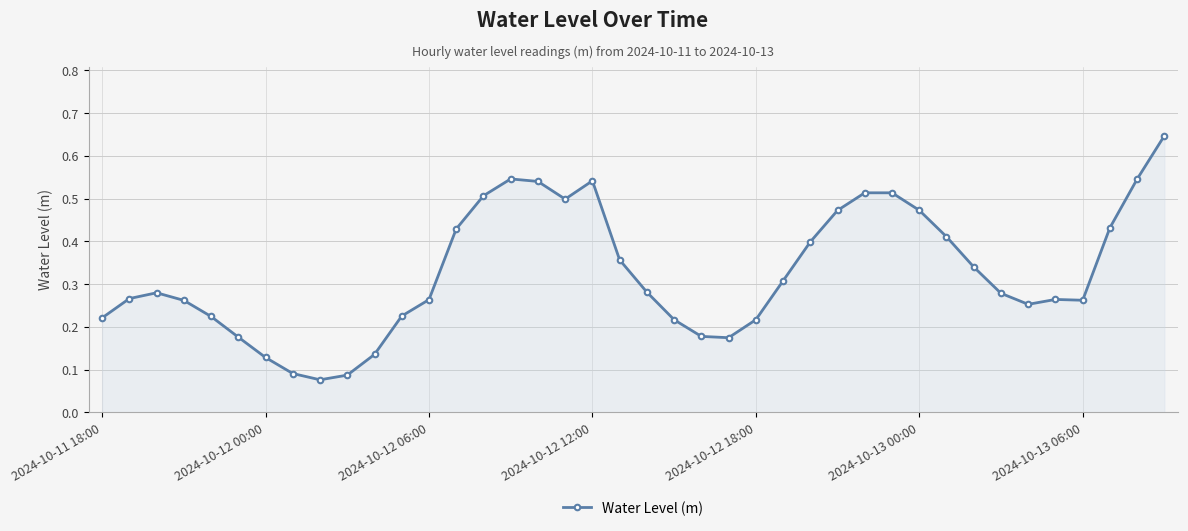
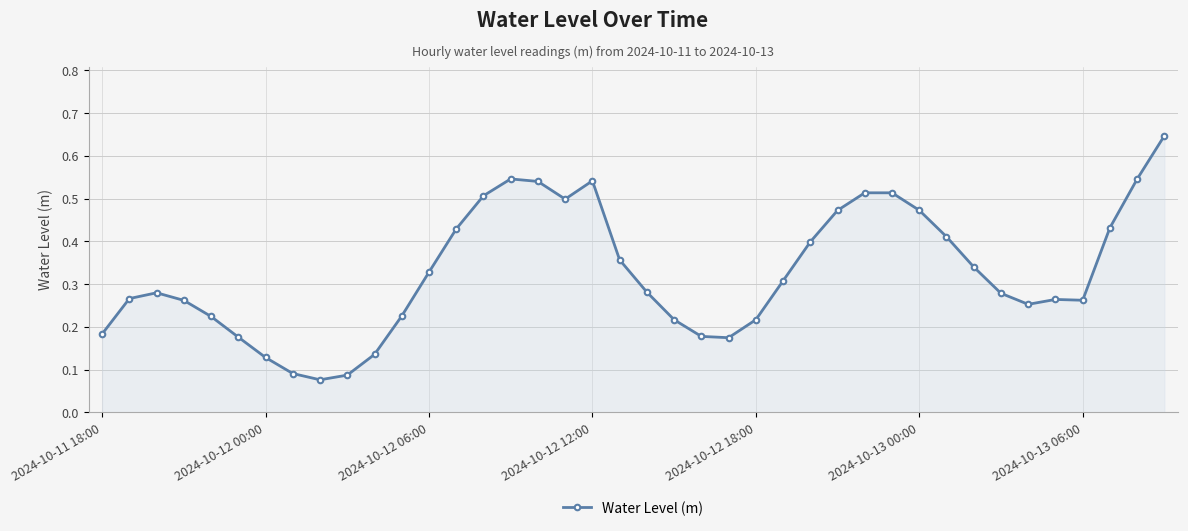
2024-10-11 18:00: 0.22 -> 0.18
2024-10-12 06:00: 0.26 -> 0.33
